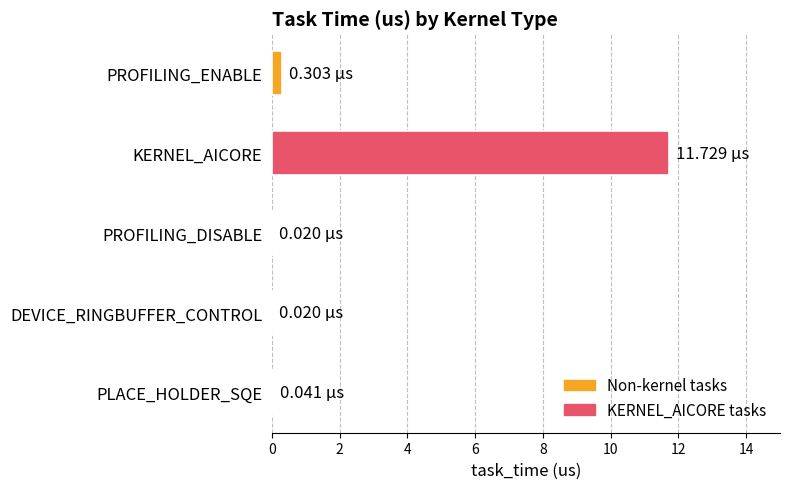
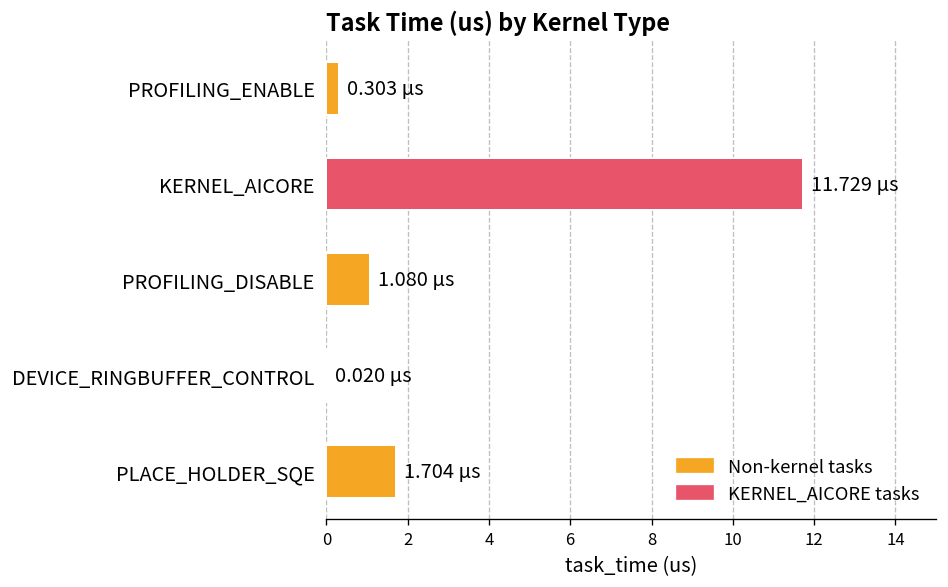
PROFILING_DISABLE: 0.020 -> 1.080
PLACE_HOLDER_SQE: 0.041 -> 1.704
